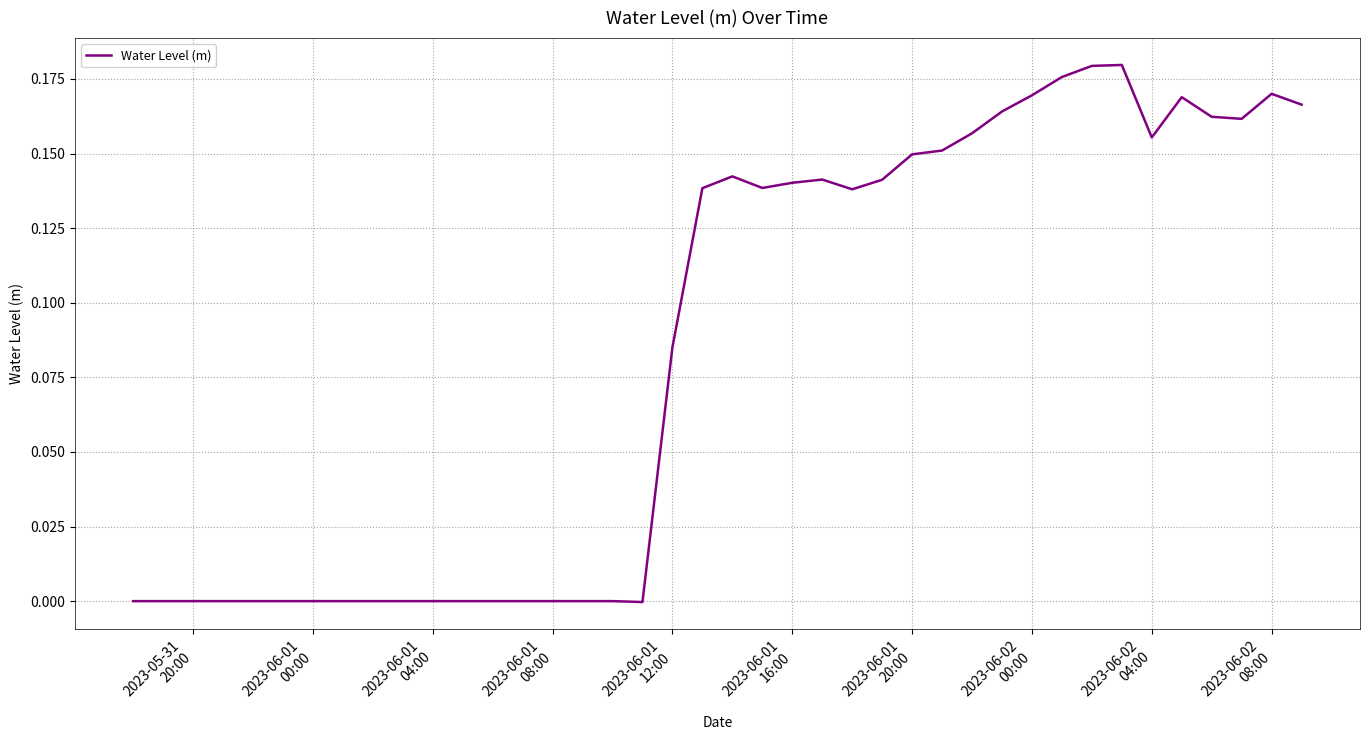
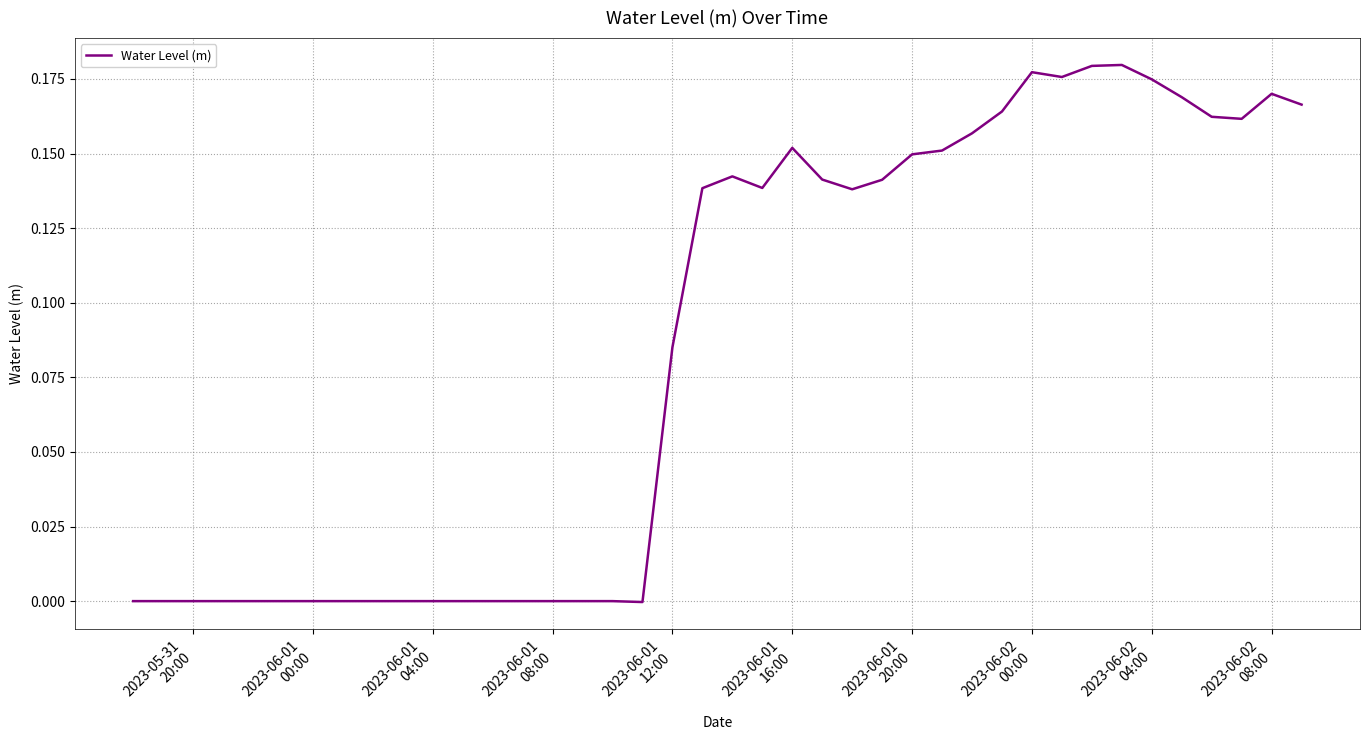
2023-06-01 16:00: 0.140 -> 0.152
2023-06-02 00:00: 0.170 -> 0.177
2023-06-02 04:00: 0.155 -> 0.175
